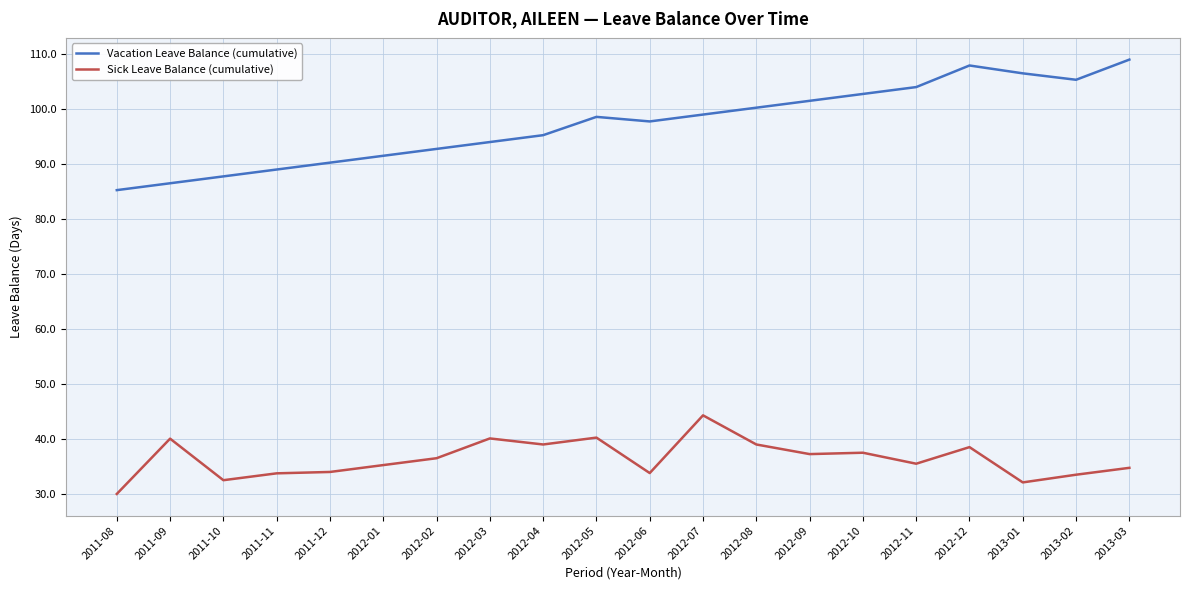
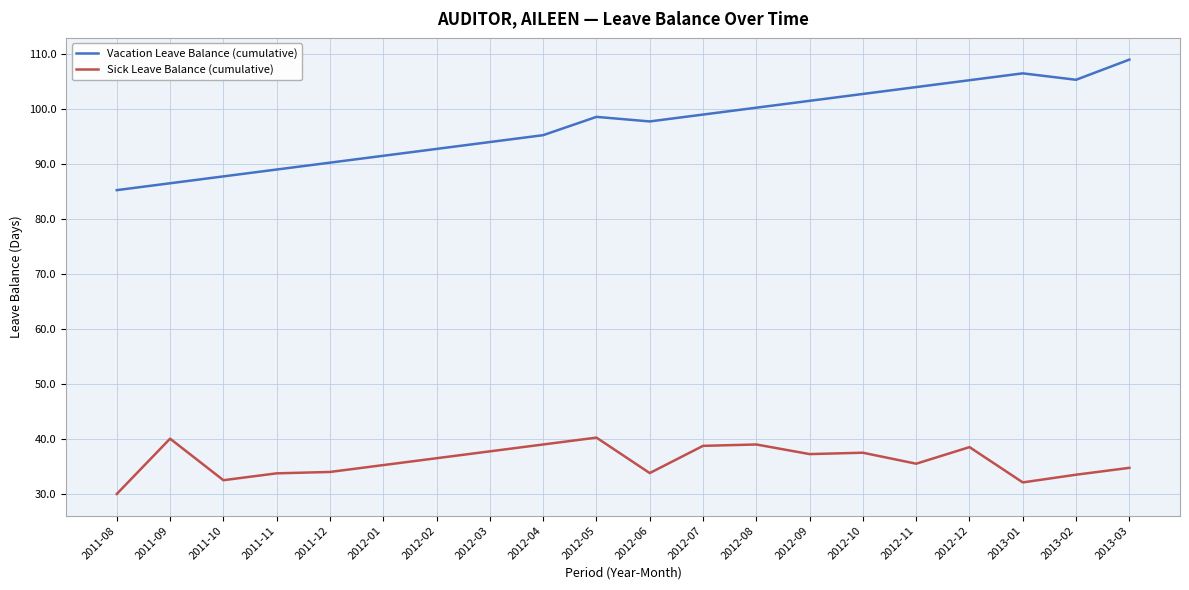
Sick Leave Balance (cumulative), 2012-03: 40 -> 38
Sick Leave Balance (cumulative), 2012-07: 44 -> 39
Vacation Leave Balance (cumulative), 2012-12: 108 -> 105
